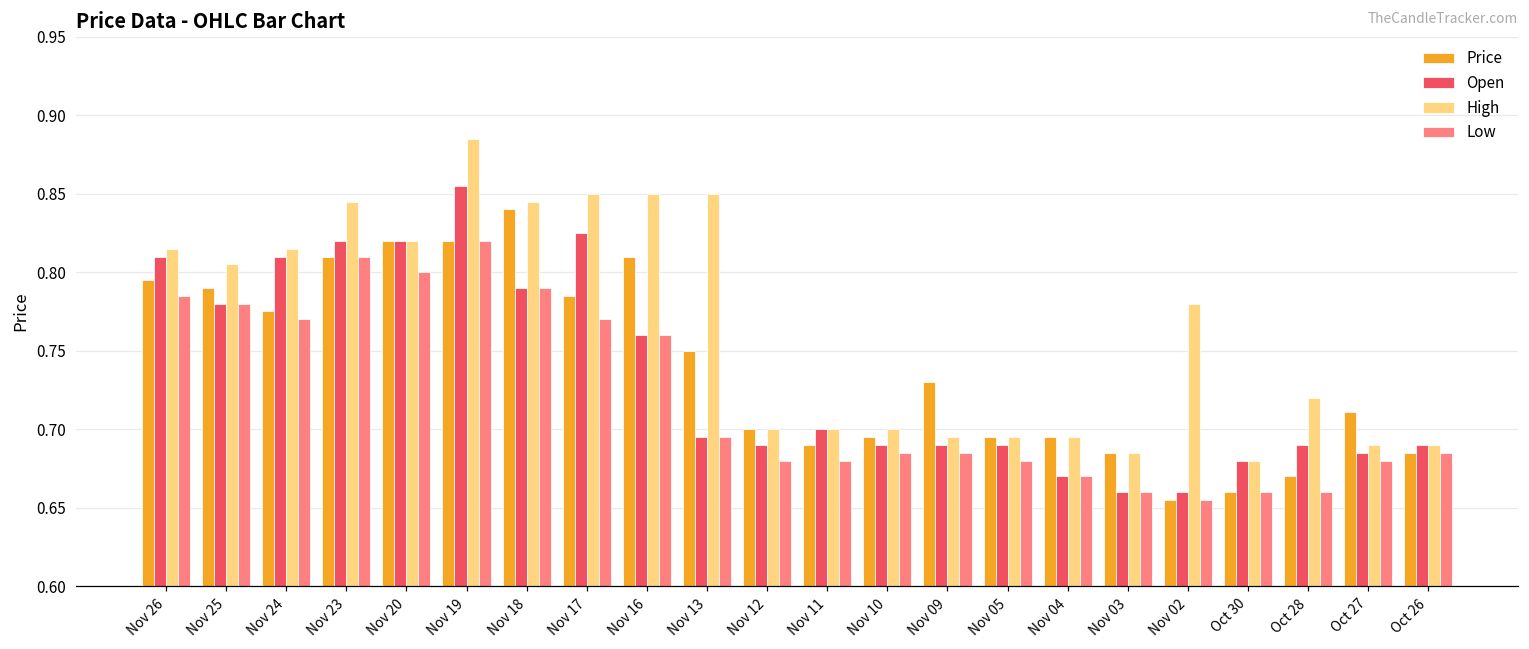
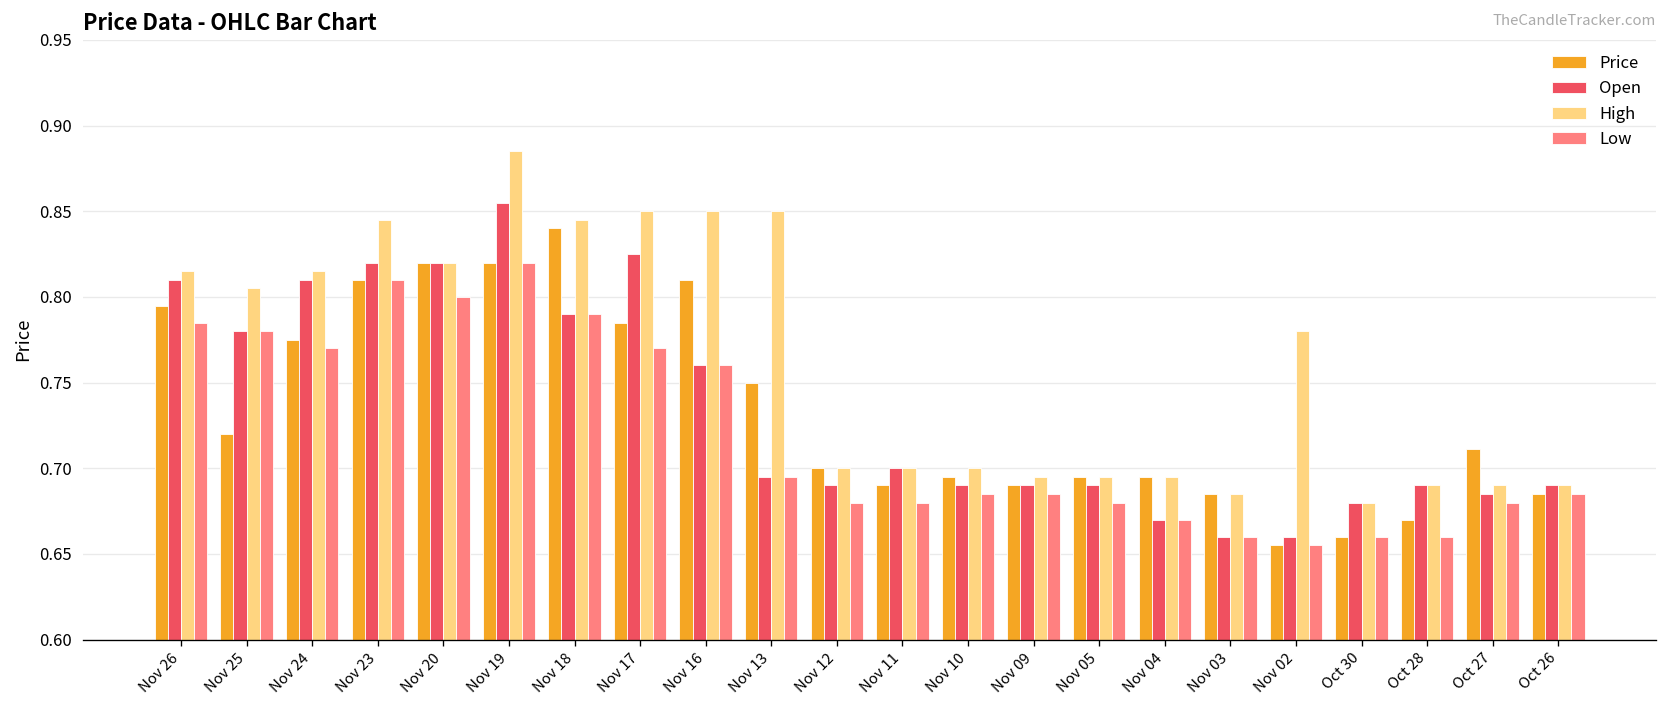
Price, Nov 25: 0.79 -> 0.72
Price, Nov 09: 0.73 -> 0.69
High, Oct 28: 0.72 -> 0.69
